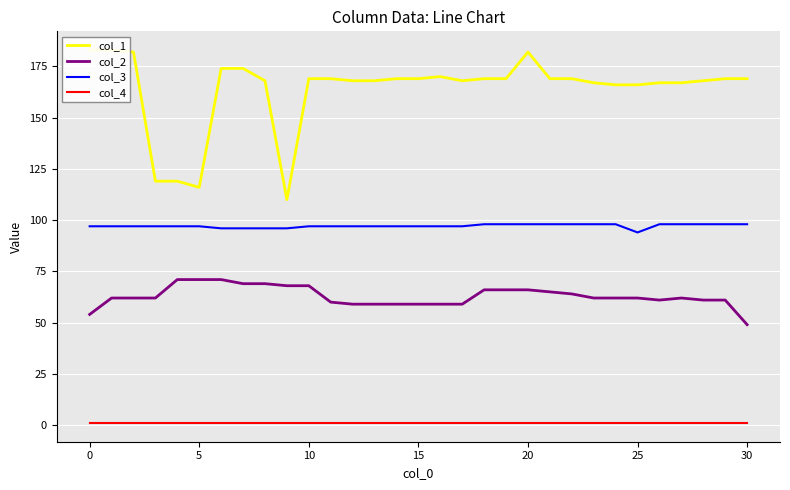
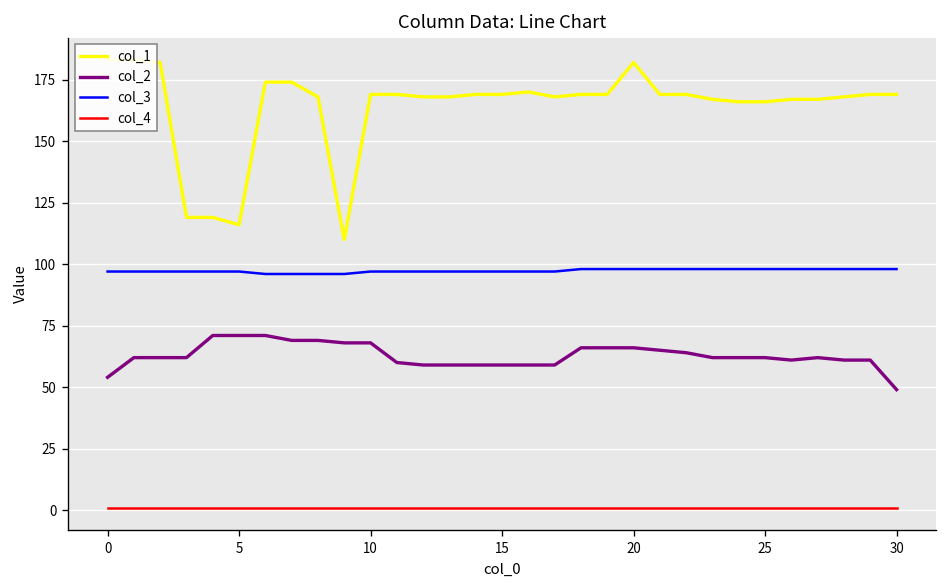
col_3, 25: 94 -> 98
